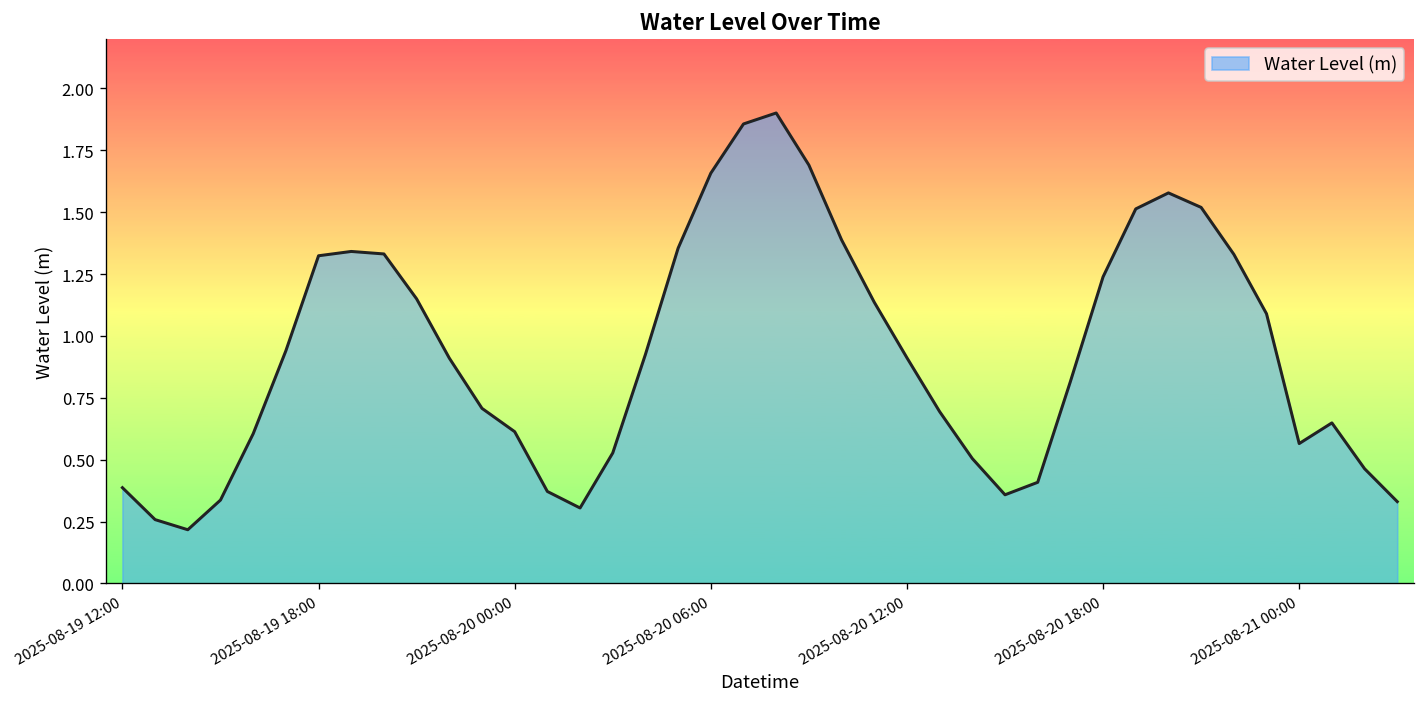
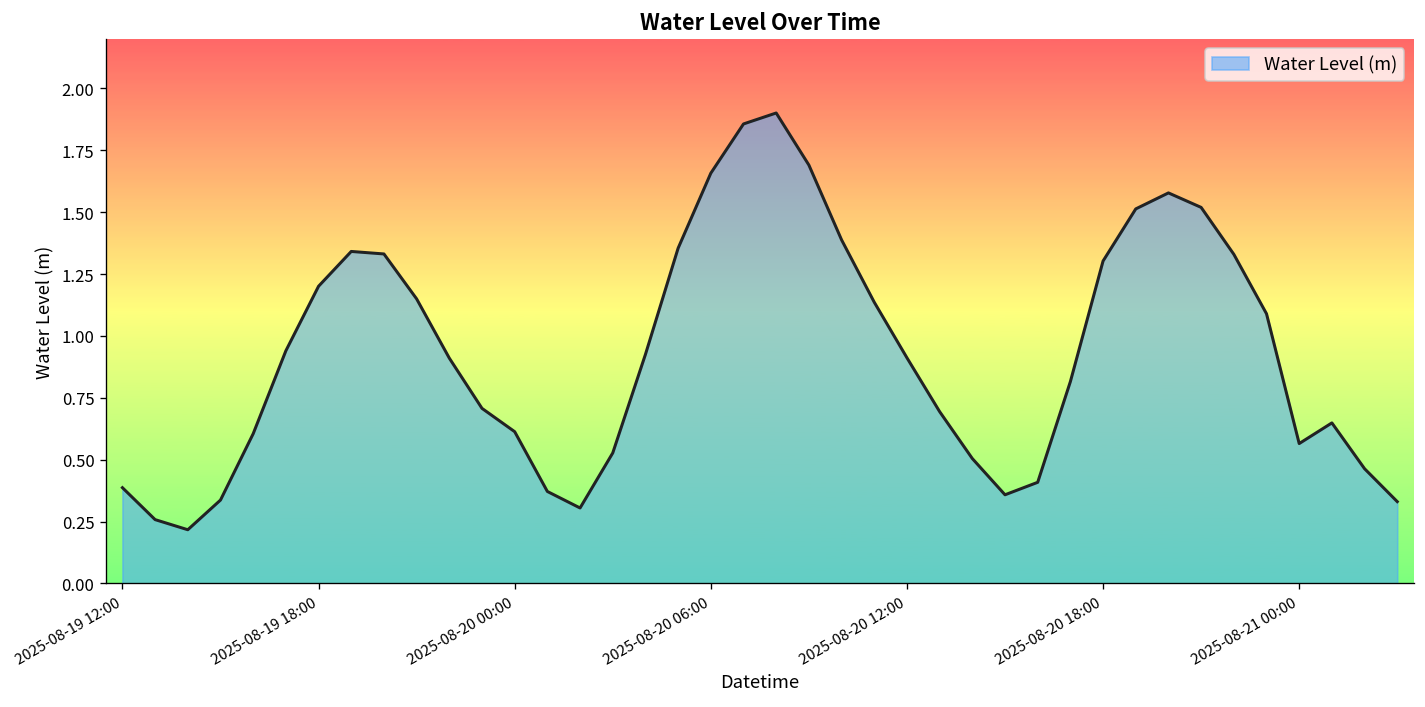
2025-08-19 18:00: 1.32 -> 1.20
2025-08-20 18:00: 1.24 -> 1.30
